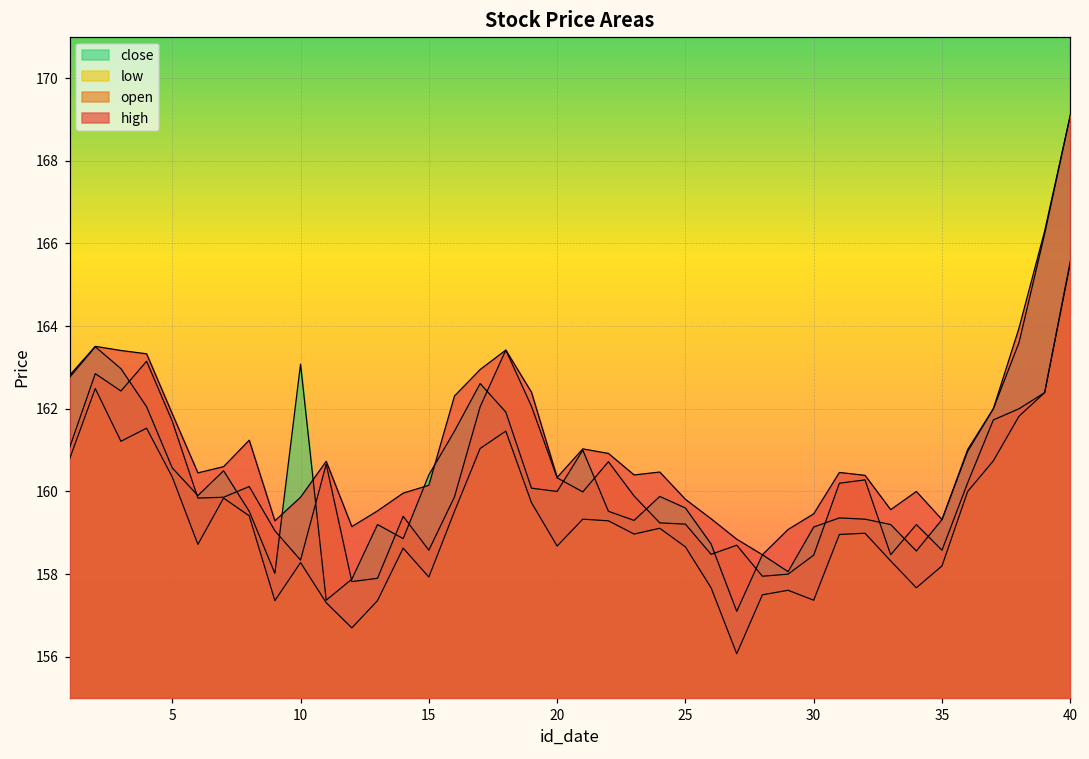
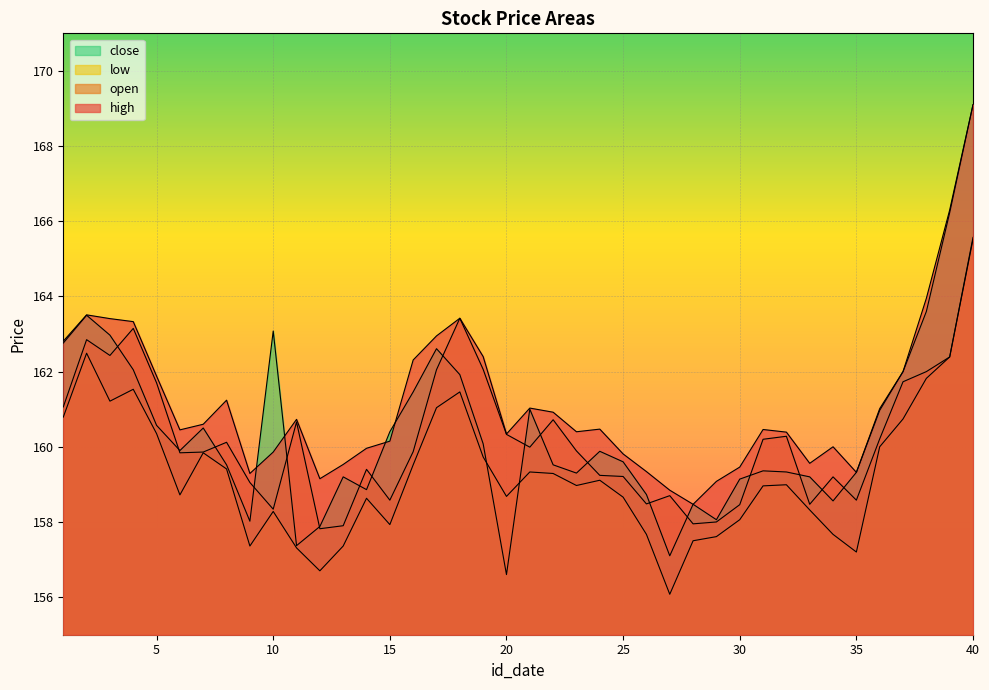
close, 20: 160.0 -> 156.6
low, 30: 157.4 -> 158.1
low, 35: 158.2 -> 157.2
